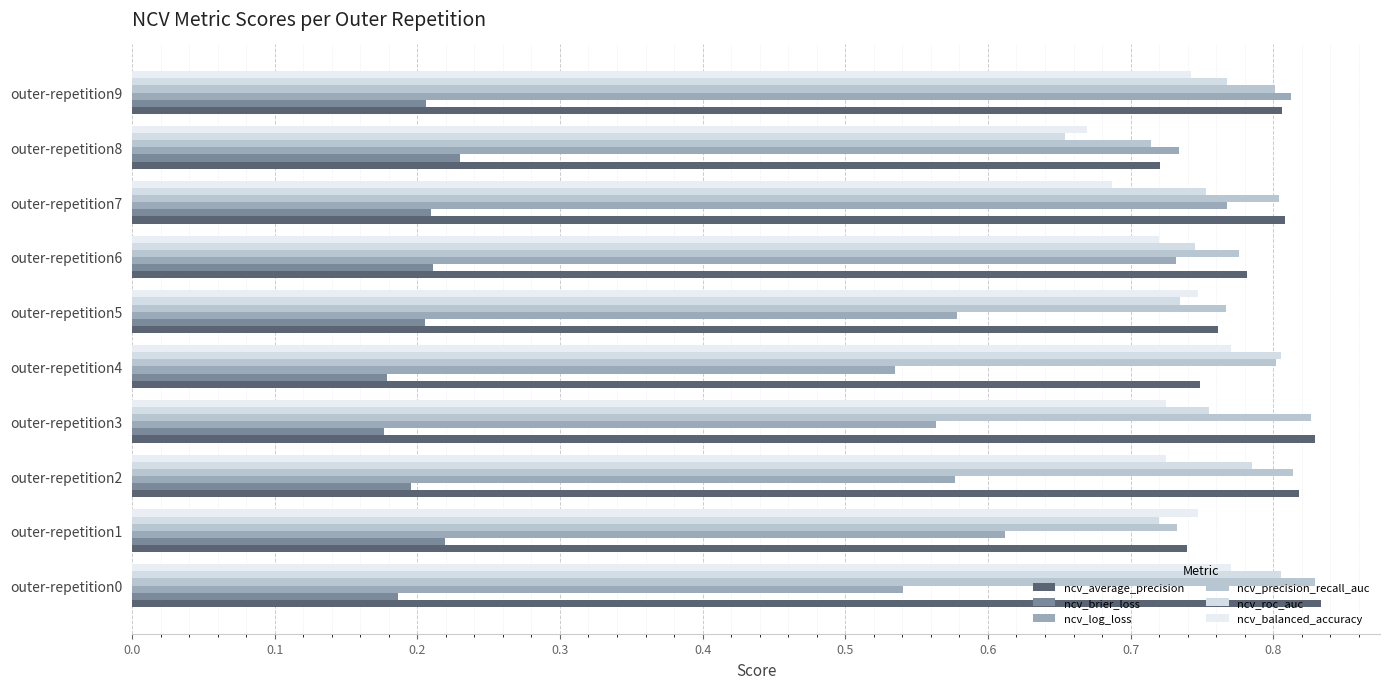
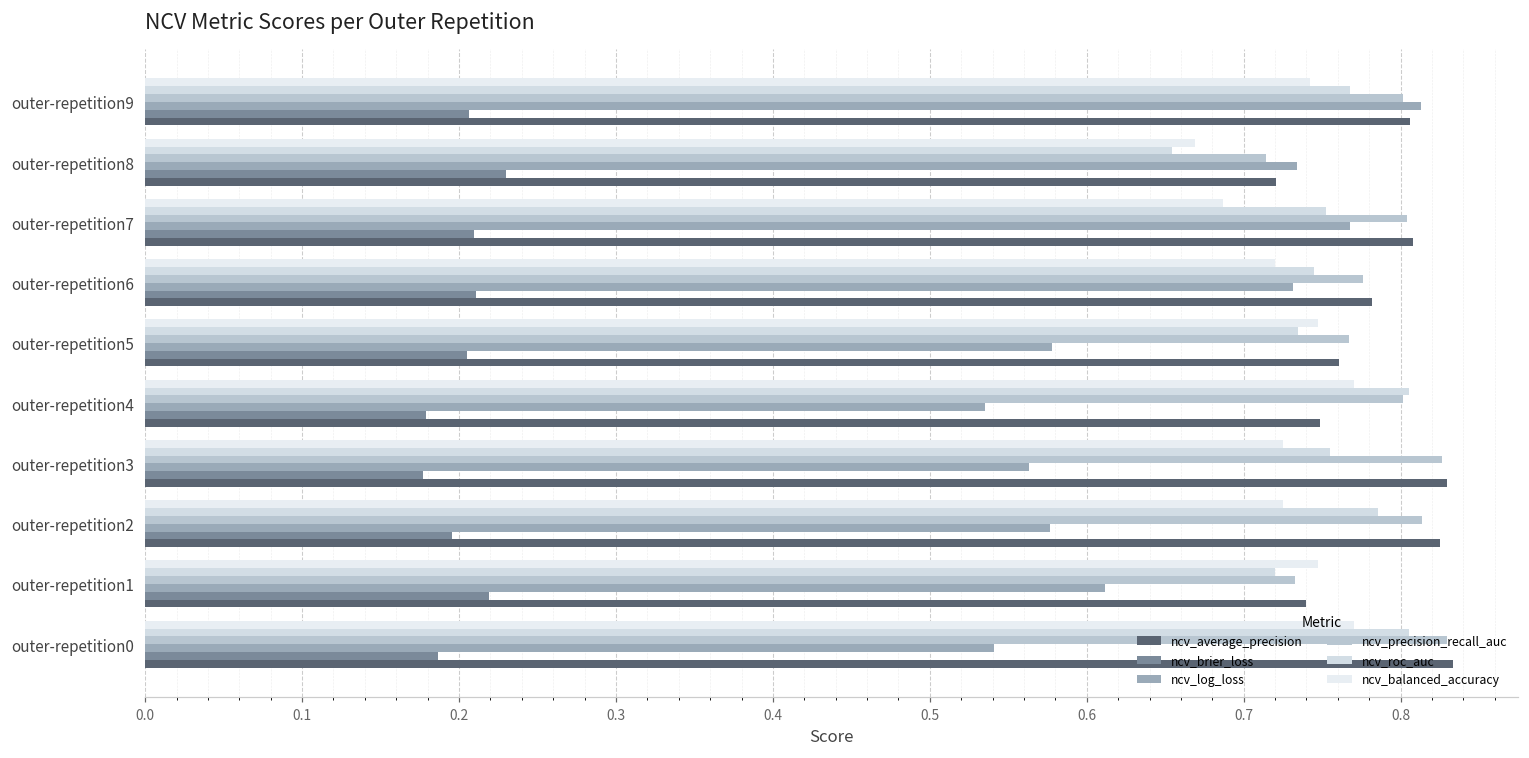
ncv_average_precision, outer-repetition2: 0.818 -> 0.825
